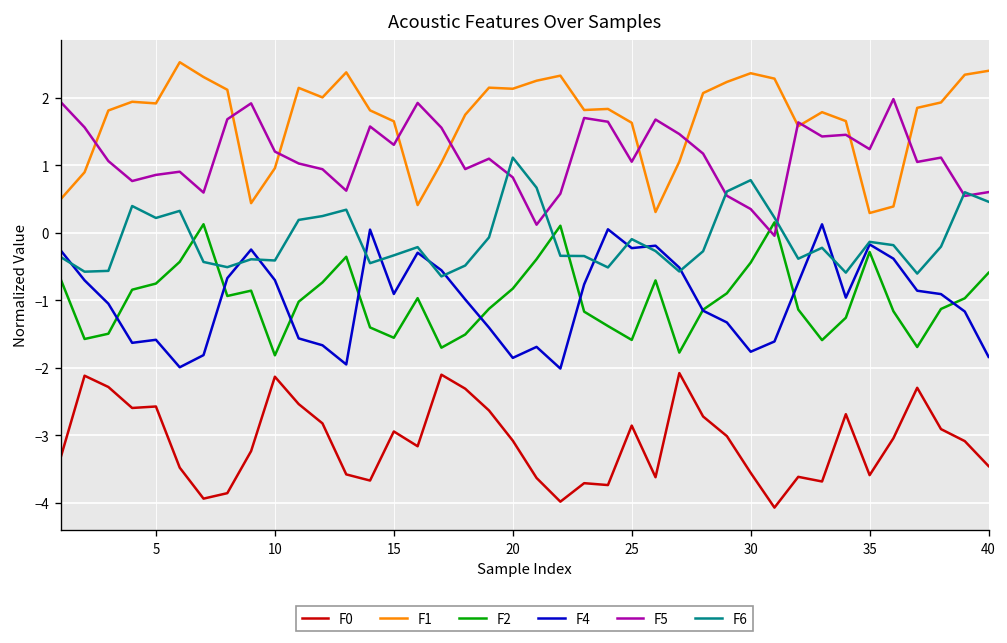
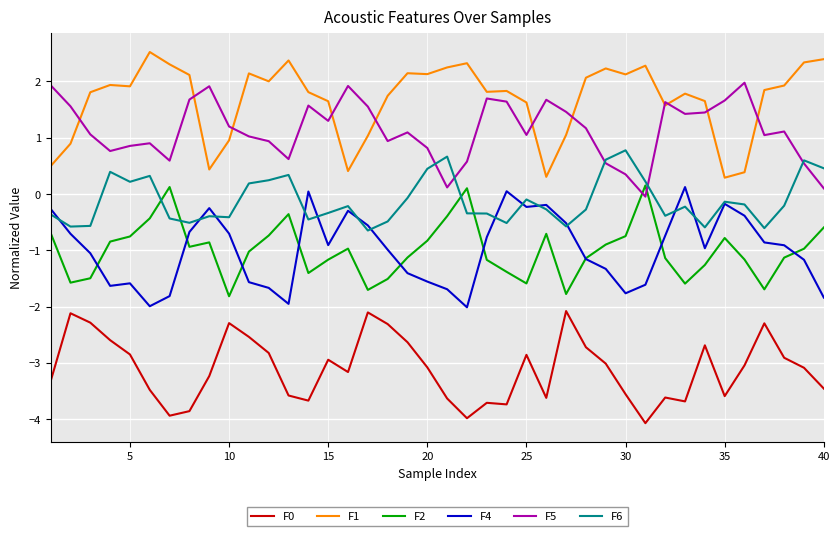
F0, 5: -2.6 -> -2.9
F0, 10: -2.1 -> -2.3
F2, 15: -1.6 -> -1.2
F4, 20: -1.9 -> -1.6
F6, 20: 1.1 -> 0.4
F1, 30: 2.4 -> 2.1
F2, 30: -0.4 -> -0.7
F2, 35: -0.3 -> -0.8
F5, 35: 1.2 -> 1.7
F5, 40: 0.6 -> 0.1
